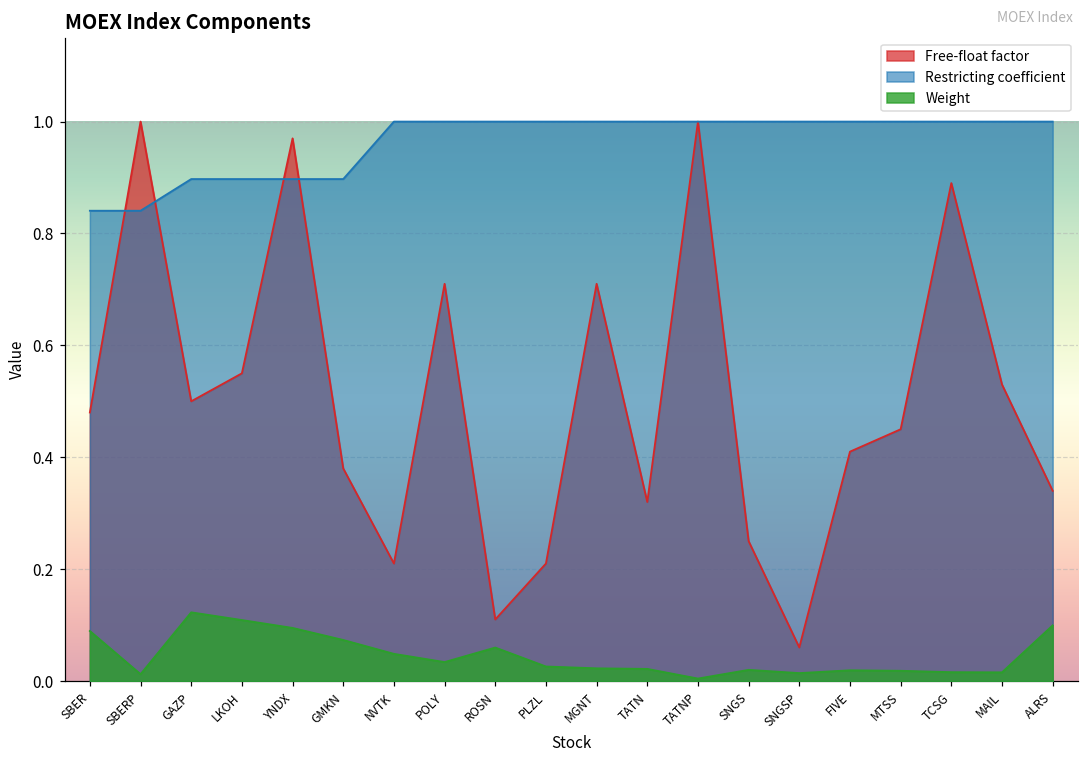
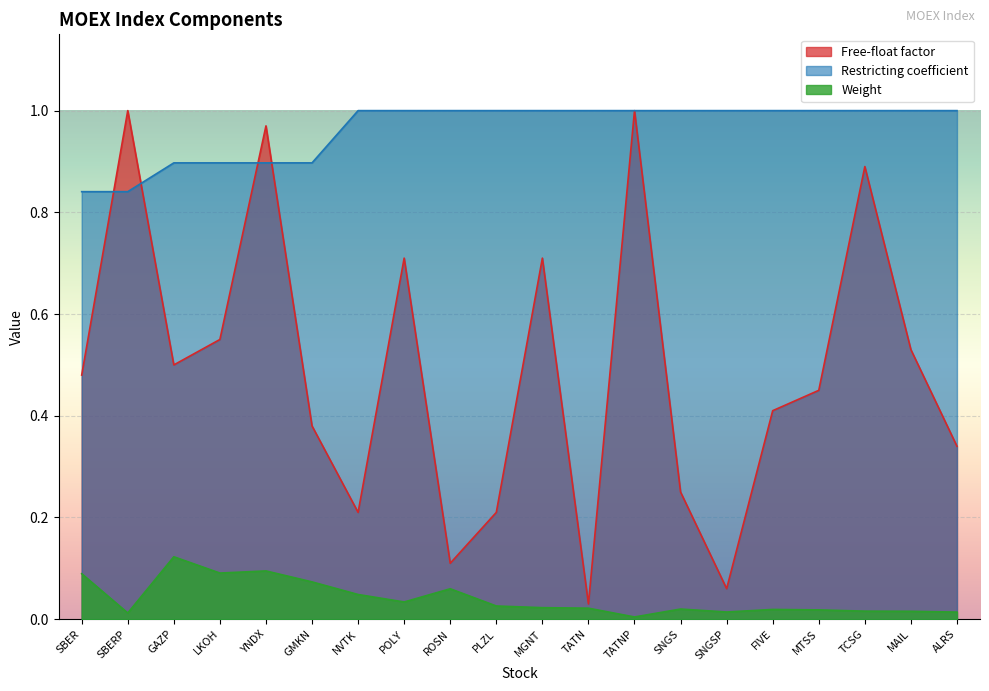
Weight, LKOH: 0.11 -> 0.09
Free-float factor, TATN: 0.32 -> 0.03
Weight, ALRS: 0.10 -> 0.01
